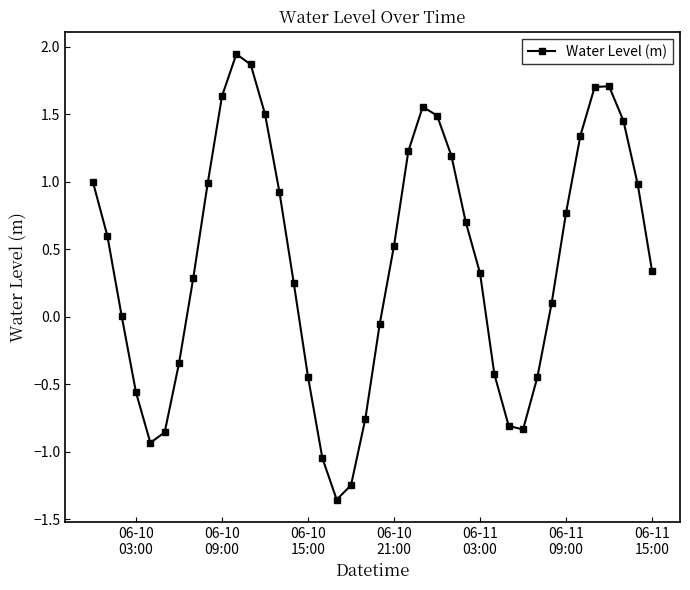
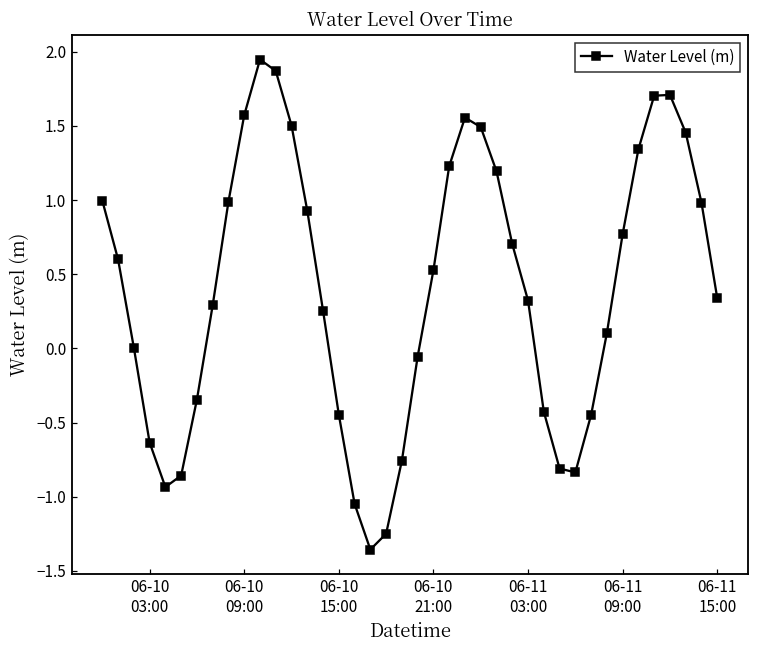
06-10 03:00: -0.56 -> -0.63
06-10 09:00: 1.64 -> 1.57
